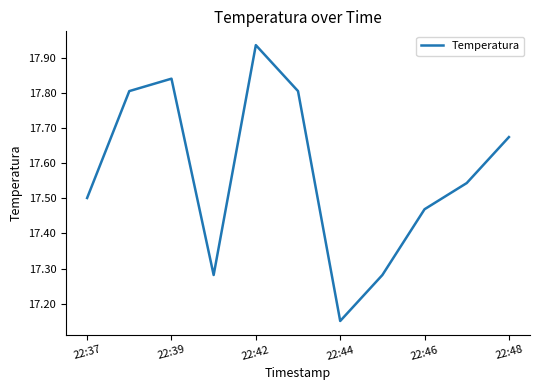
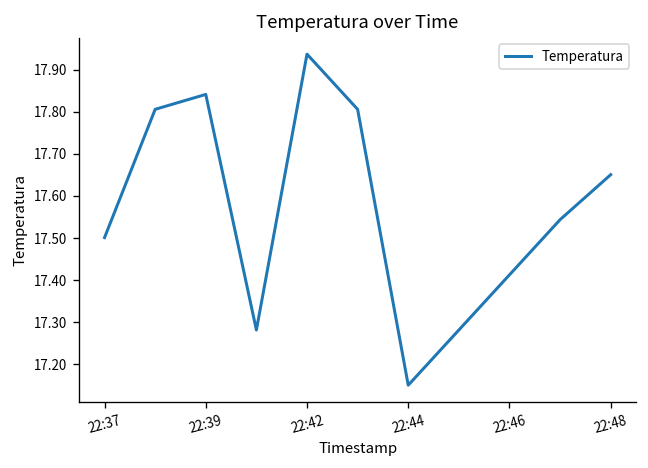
22:46: 17.47 -> 17.41
22:48: 17.67 -> 17.65
